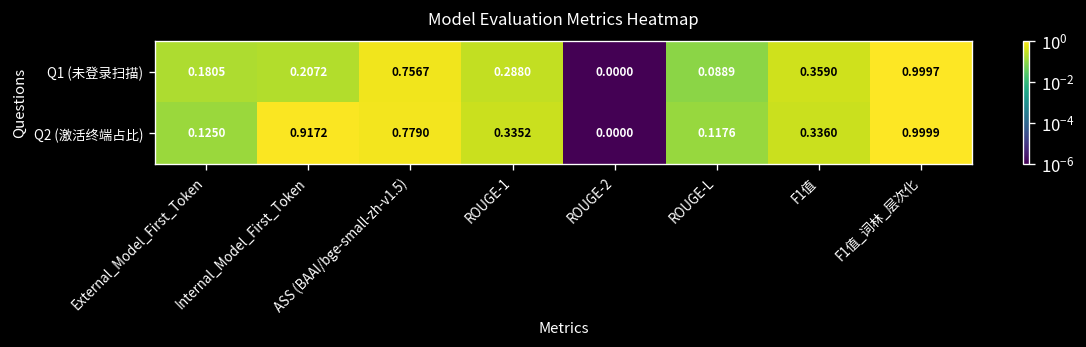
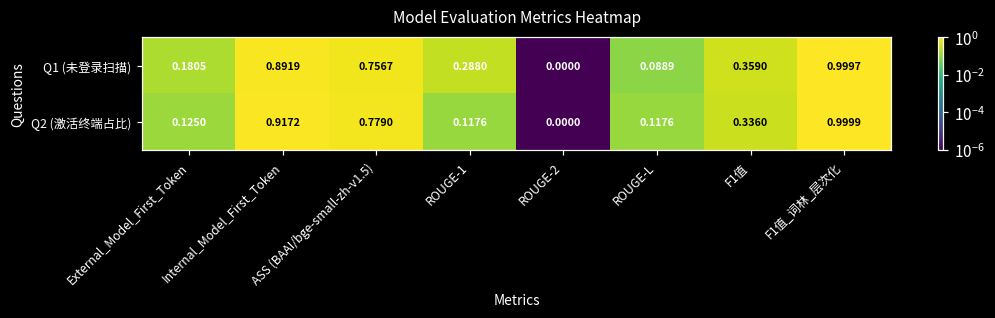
Q1 (未登录扫描), Internal_Model_First_Token: 0.2072 -> 0.8919
Q2 (激活终端占比), ROUGE-1: 0.3352 -> 0.1176
